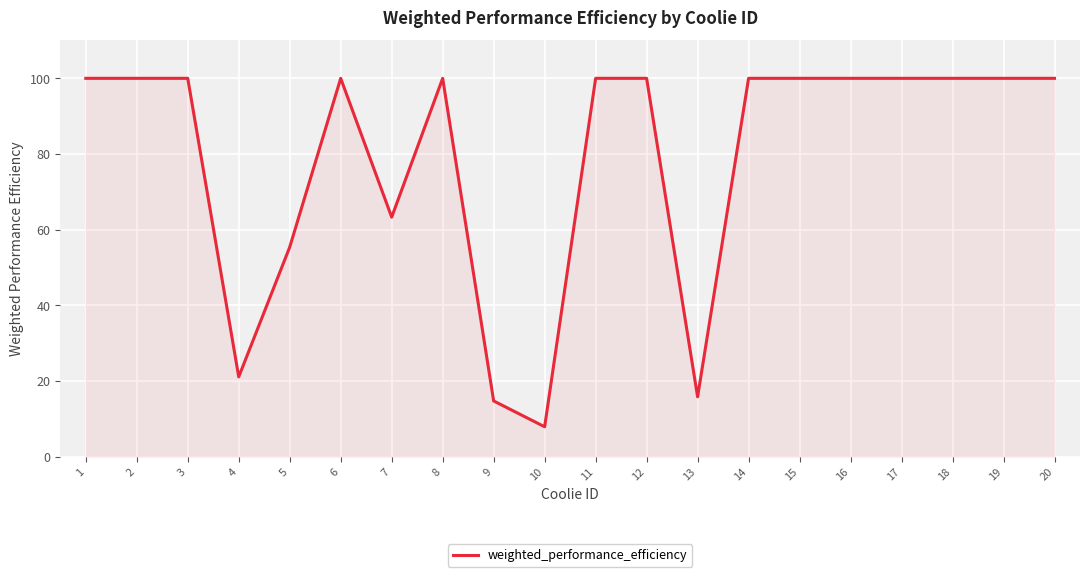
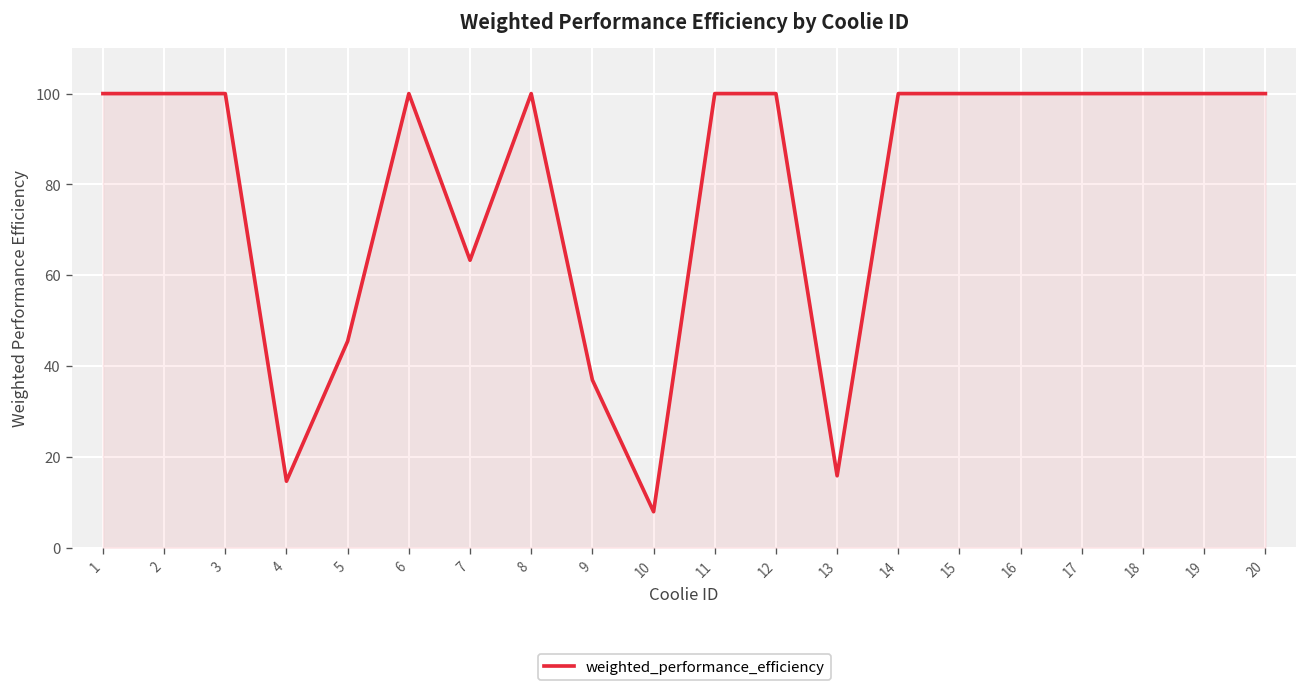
4: 21 -> 15
5: 55 -> 45
9: 15 -> 37
